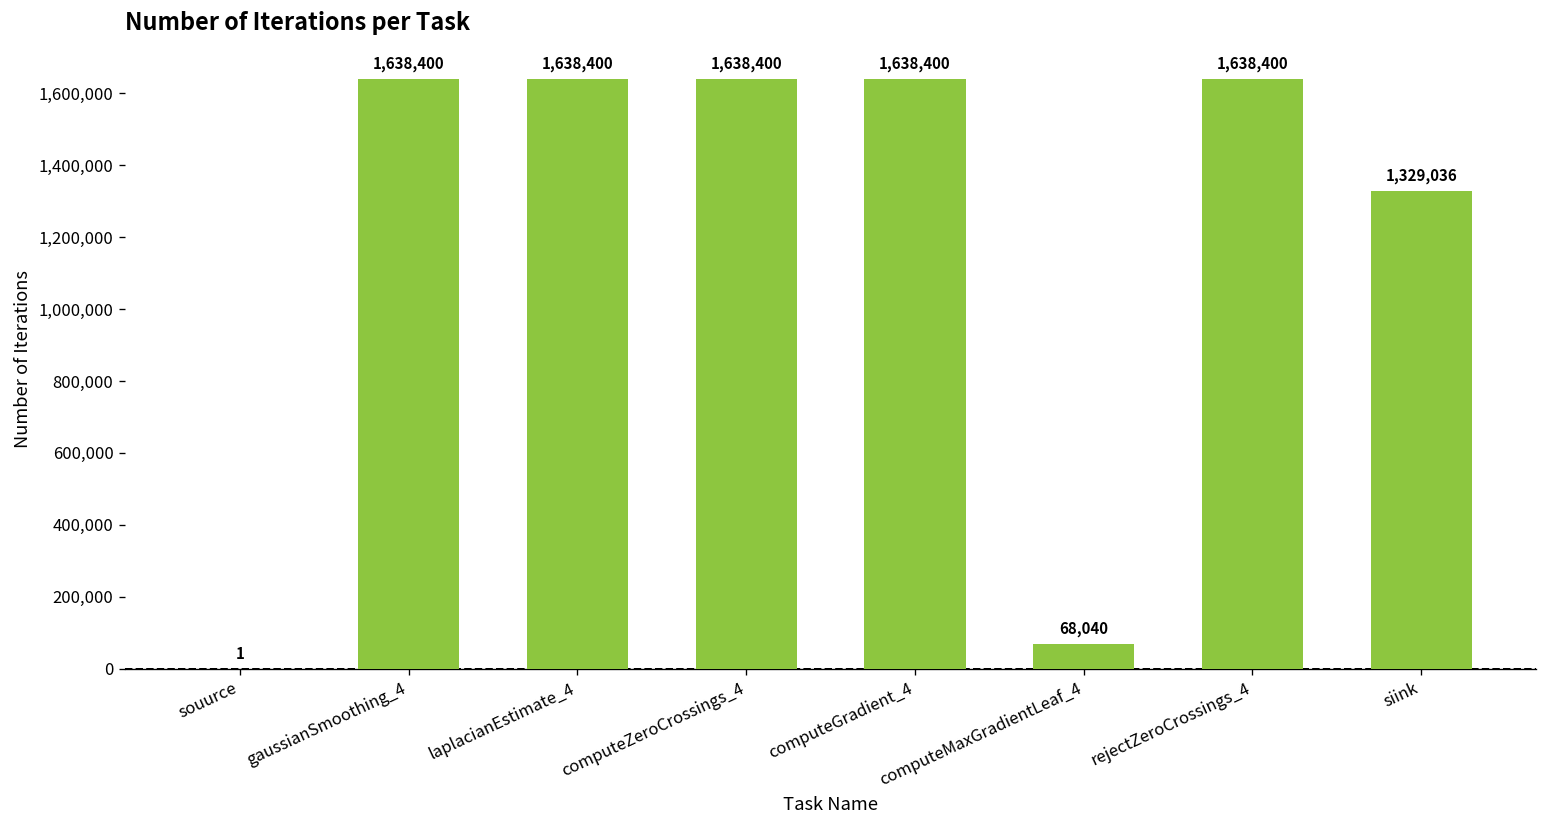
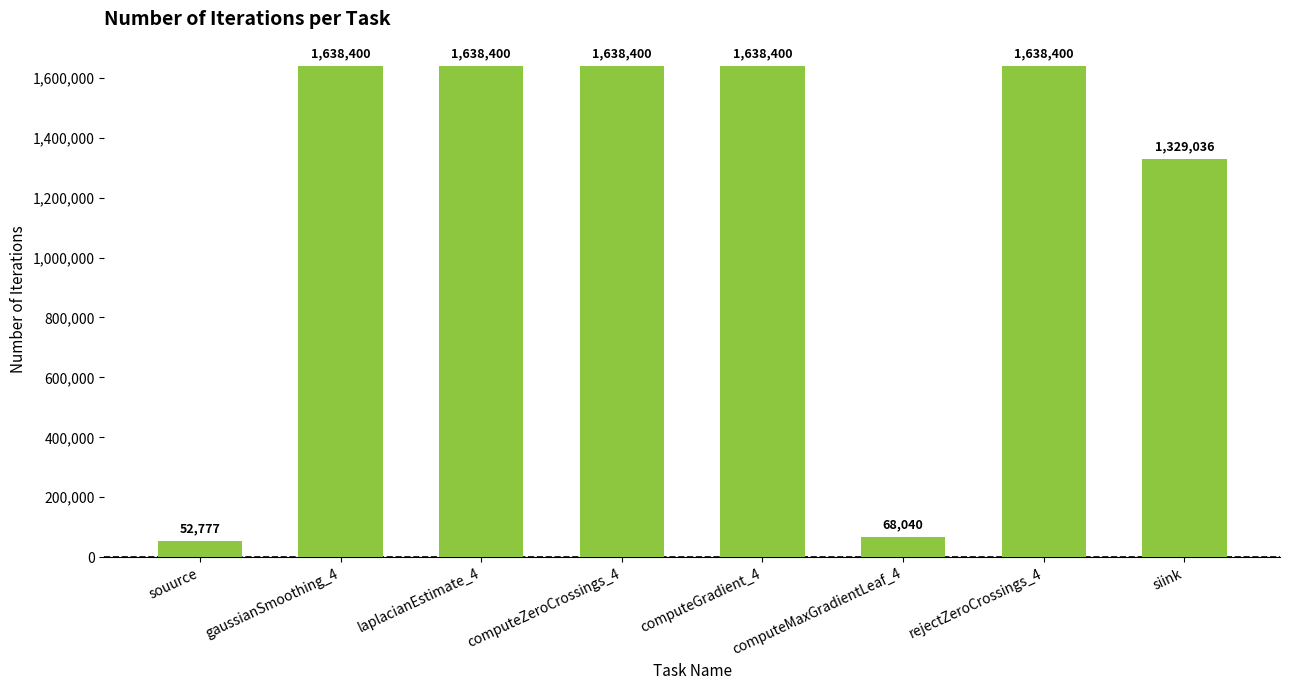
souurce: 1 -> 52,777
